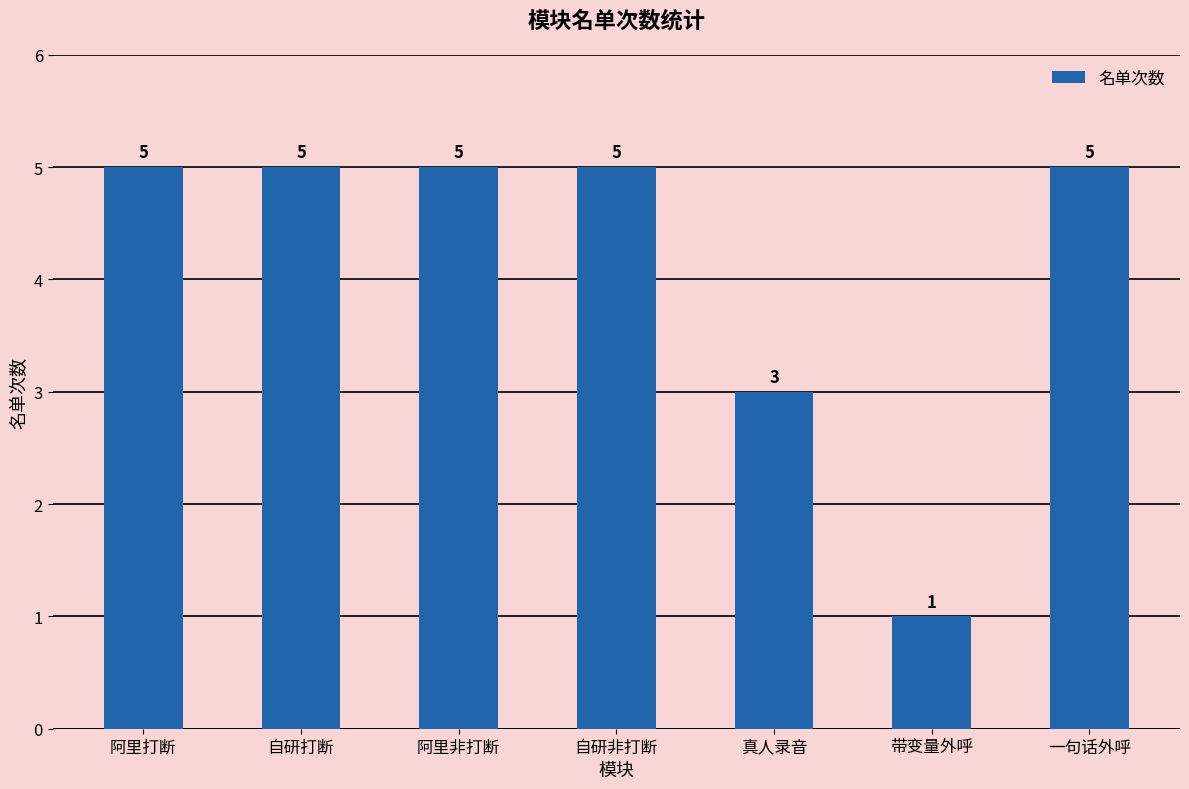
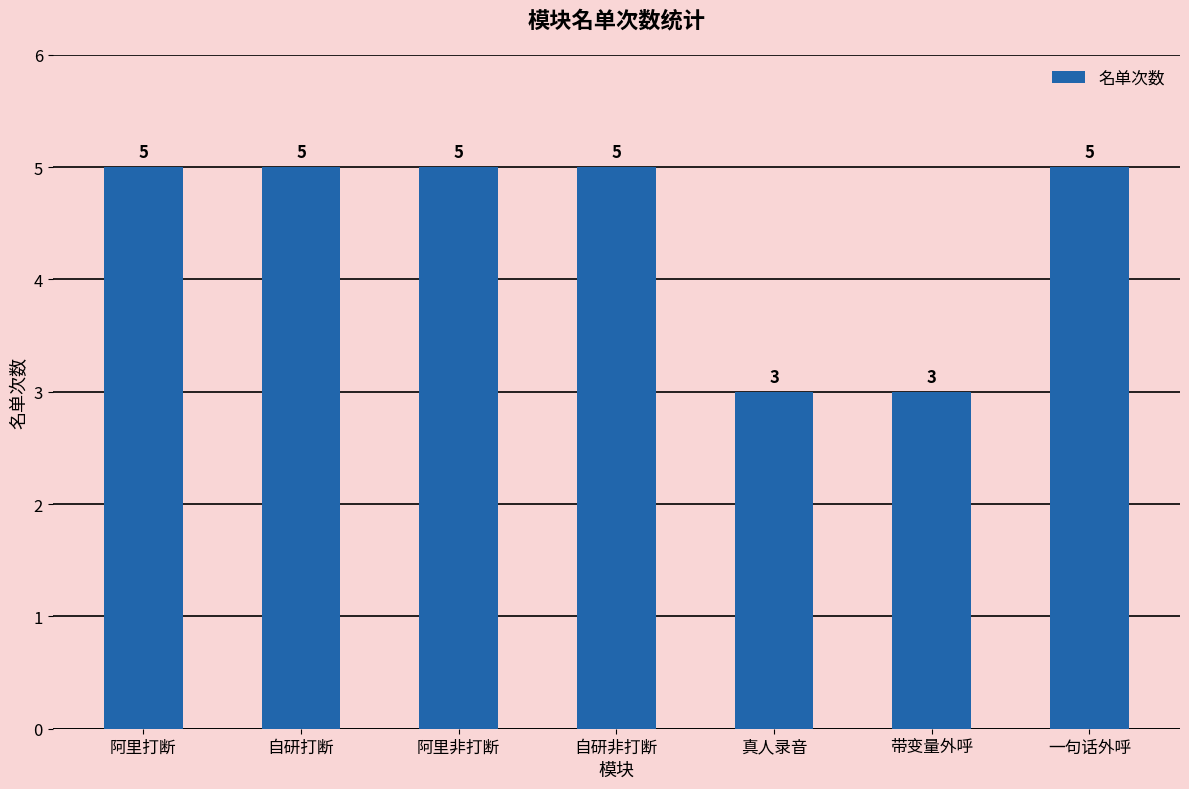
带变量外呼: 1 -> 3
